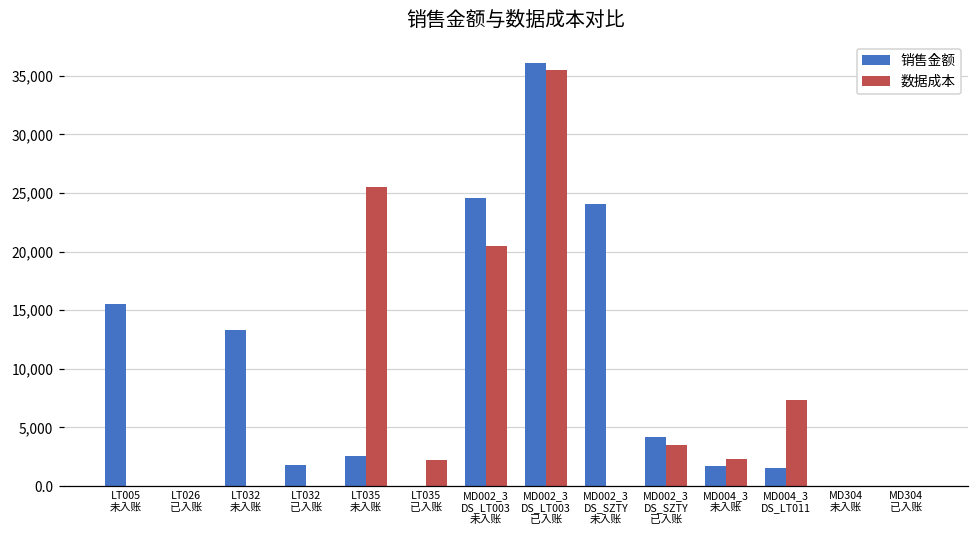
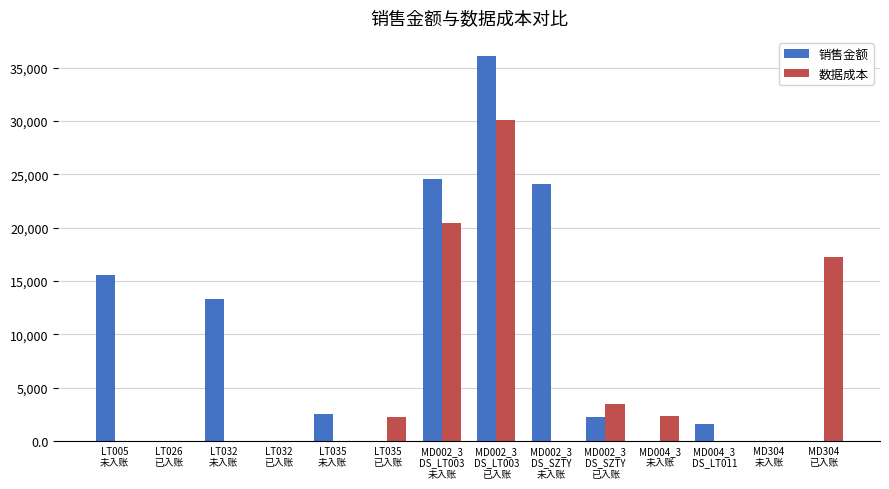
销售金额, LT032 已入账: 1,800 -> 0
数据成本, LT035 未入账: 25,500 -> 0
数据成本, MD002_3 DS_LT003 已入账: 35,500 -> 30,100
销售金额, MD002_3 DS_SZTY 已入账: 4,200 -> 2,300
销售金额, MD004_3 未入账: 1,700 -> 0
数据成本, MD004_3 DS_LT011: 7,300 -> 0
数据成本, MD304 已入账: 0 -> 17,300
